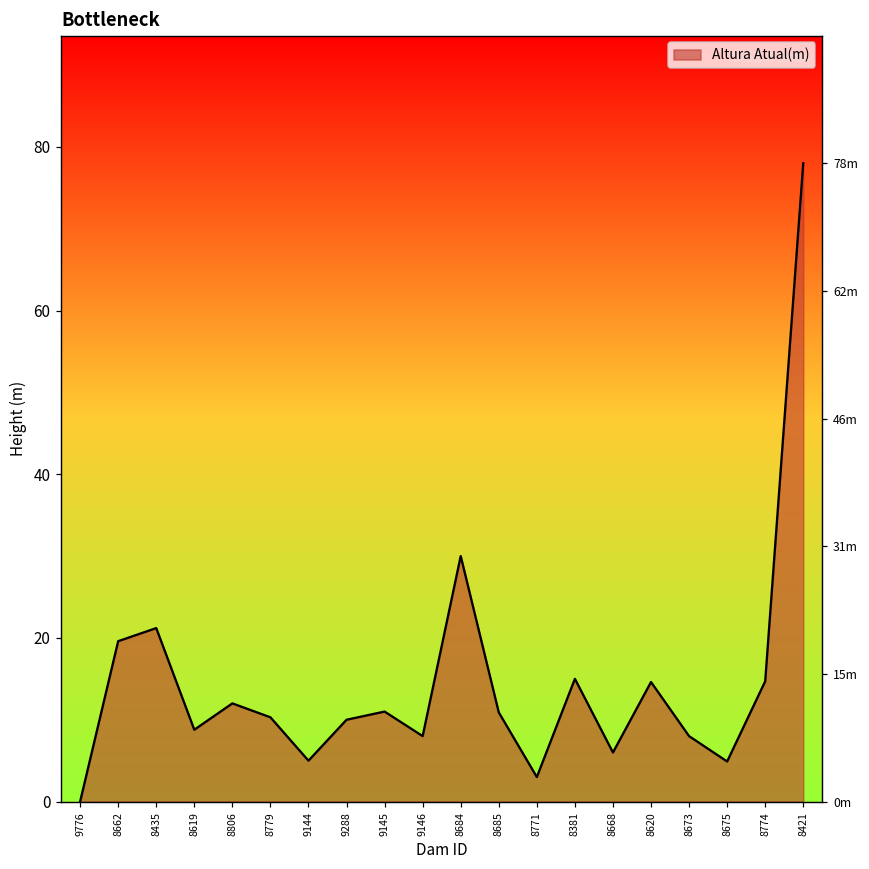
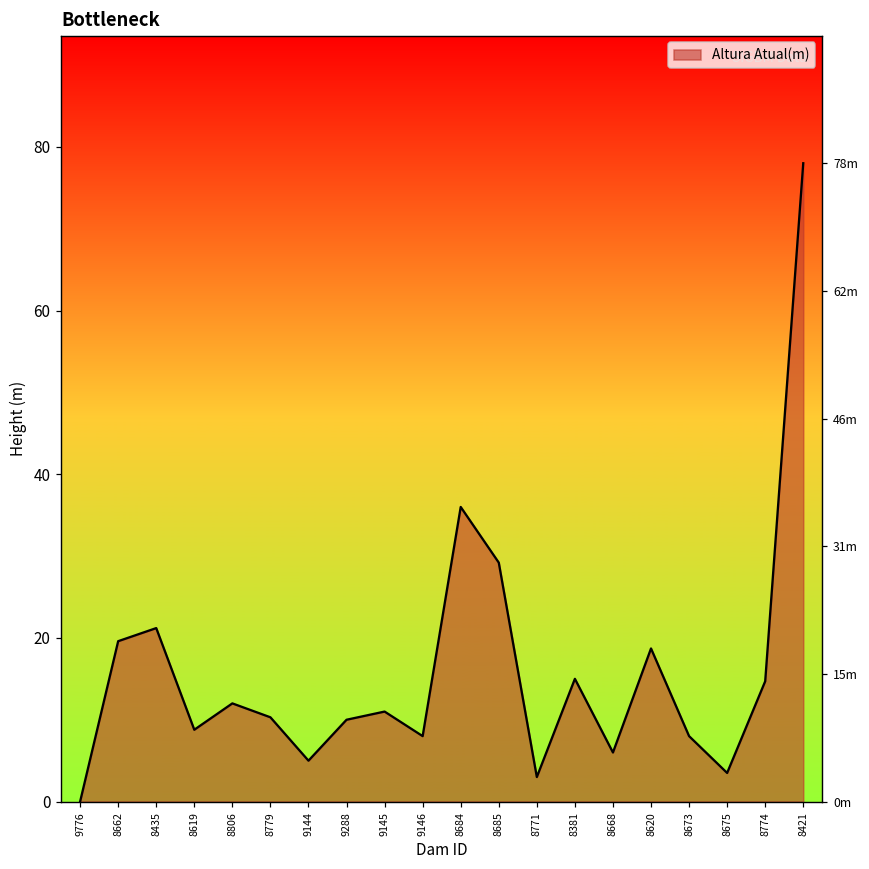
8684: 30 -> 36
8685: 11 -> 29
8620: 15 -> 19
8675: 5 -> 4
